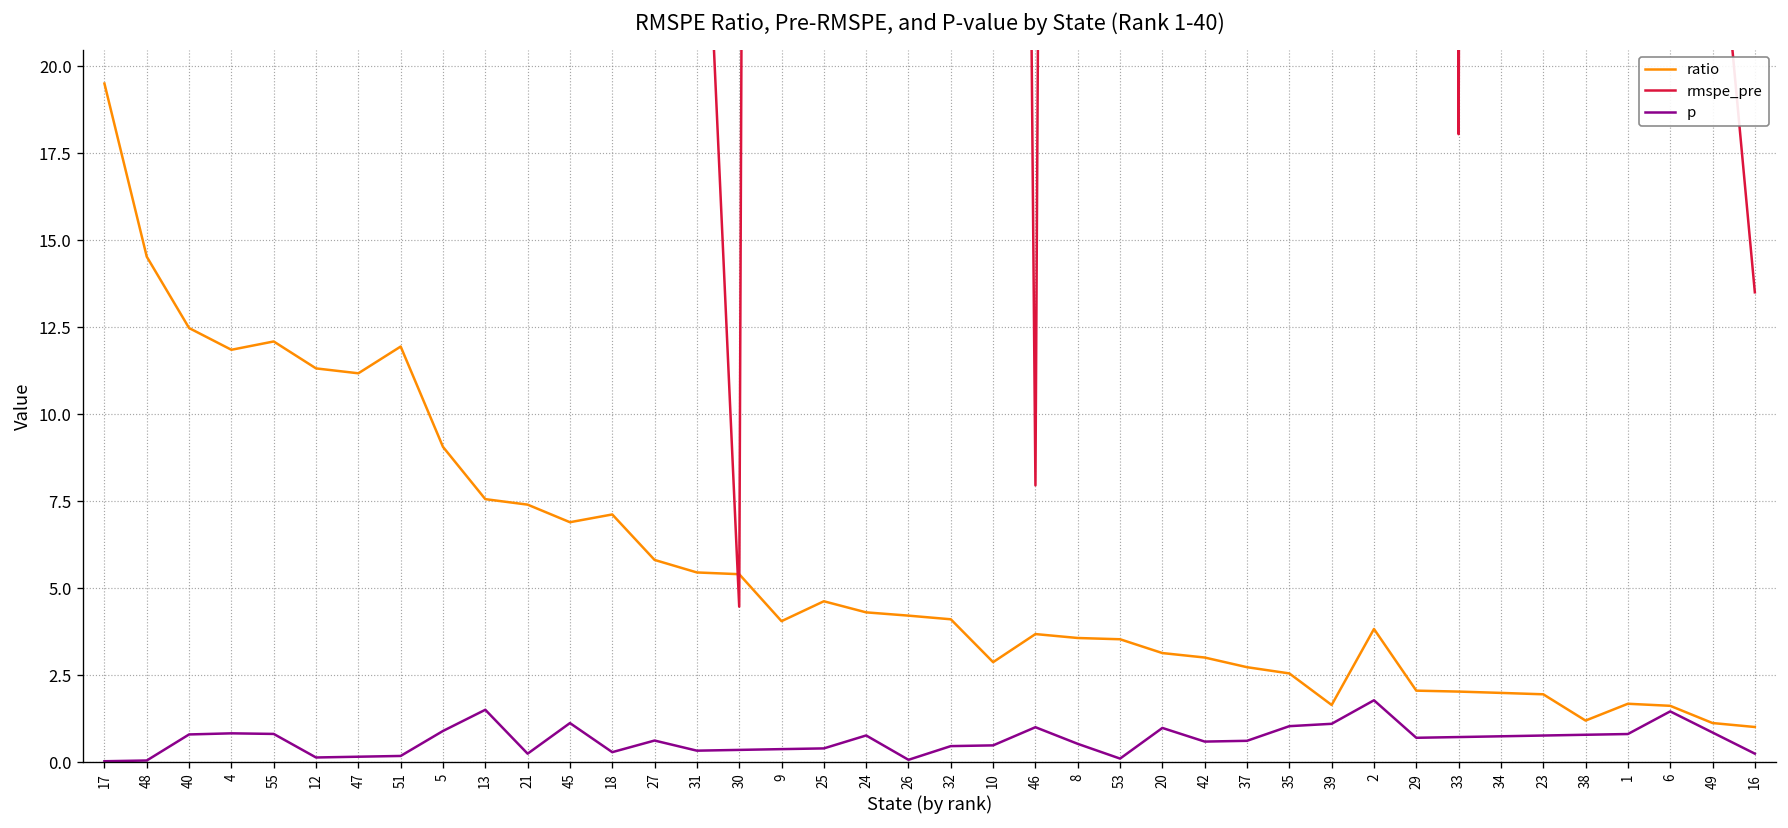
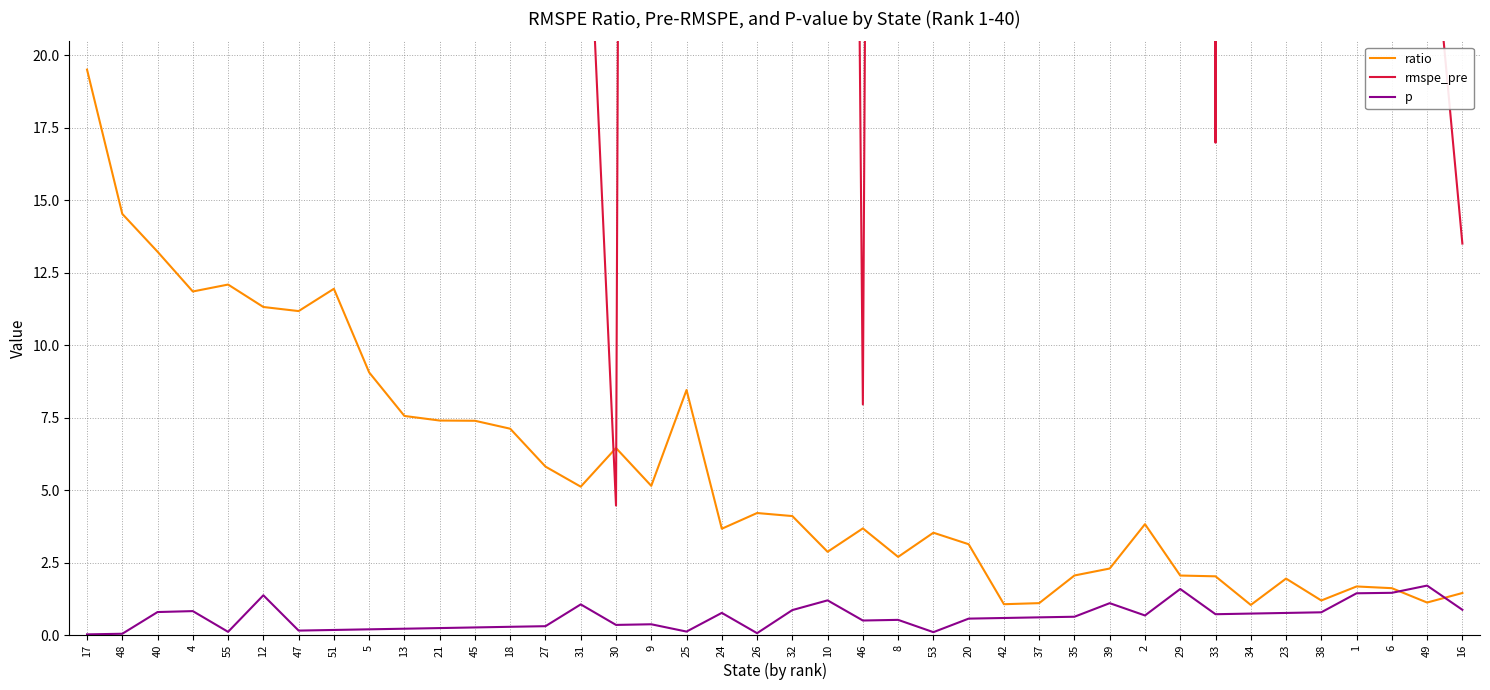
ratio, 40: 12.5 -> 13.2
p, 55: 0.8 -> 0.1
p, 12: 0.1 -> 1.4
p, 5: 0.9 -> 0.2
p, 13: 1.5 -> 0.2
ratio, 45: 6.9 -> 7.4
p, 45: 1.1 -> 0.3
p, 27: 0.6 -> 0.3
ratio, 31: 5.4 -> 5.1
p, 31: 0.3 -> 1.1
ratio, 30: 5.4 -> 6.4
ratio, 9: 4.0 -> 5.1
ratio, 25: 4.6 -> 8.5
p, 25: 0.4 -> 0.1
ratio, 24: 4.3 -> 3.7
p, 32: 0.5 -> 0.9
p, 10: 0.5 -> 1.2
p, 46: 1.0 -> 0.5
ratio, 8: 3.6 -> 2.7
p, 20: 1.0 -> 0.6
ratio, 42: 3.0 -> 1.1
ratio, 37: 2.7 -> 1.1
ratio, 35: 2.5 -> 2.1
p, 35: 1.0 -> 0.6
ratio, 39: 1.6 -> 2.3
p, 2: 1.8 -> 0.7
p, 29: 0.7 -> 1.6
rmspe_pre, 33: 18.0 -> 17.0
ratio, 34: 2.0 -> 1.0
p, 1: 0.8 -> 1.4
p, 49: 0.8 -> 1.7
ratio, 16: 1.0 -> 1.4
p, 16: 0.2 -> 0.9
